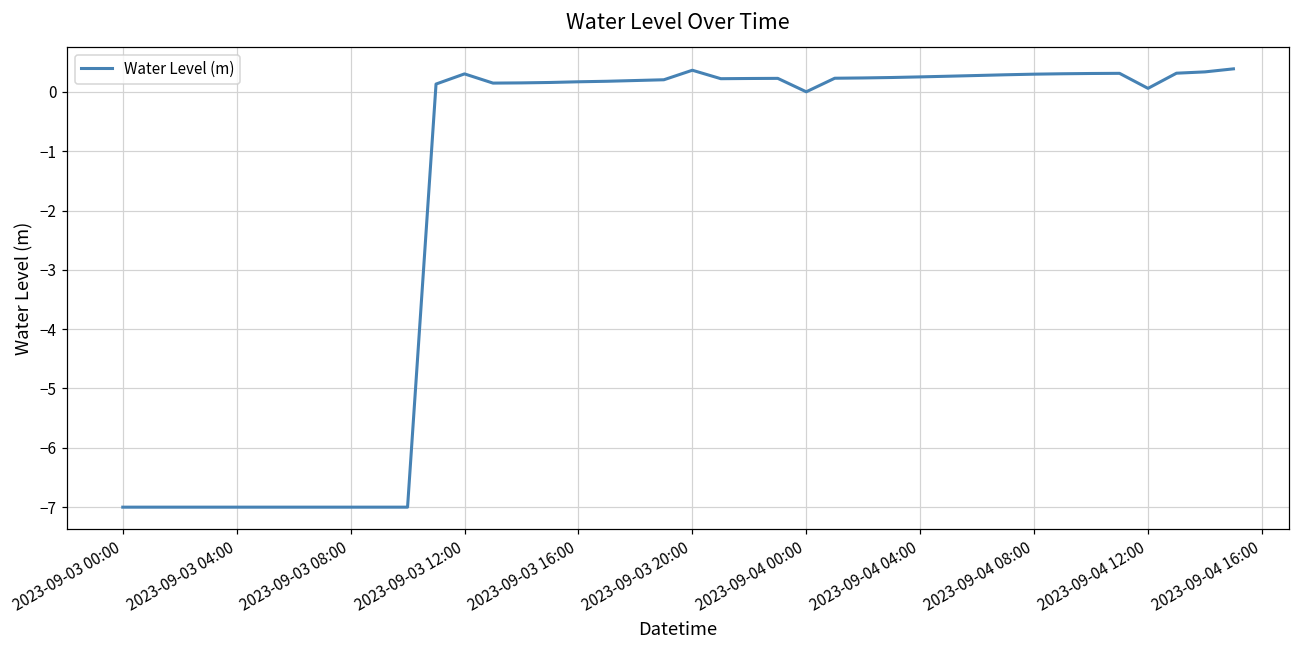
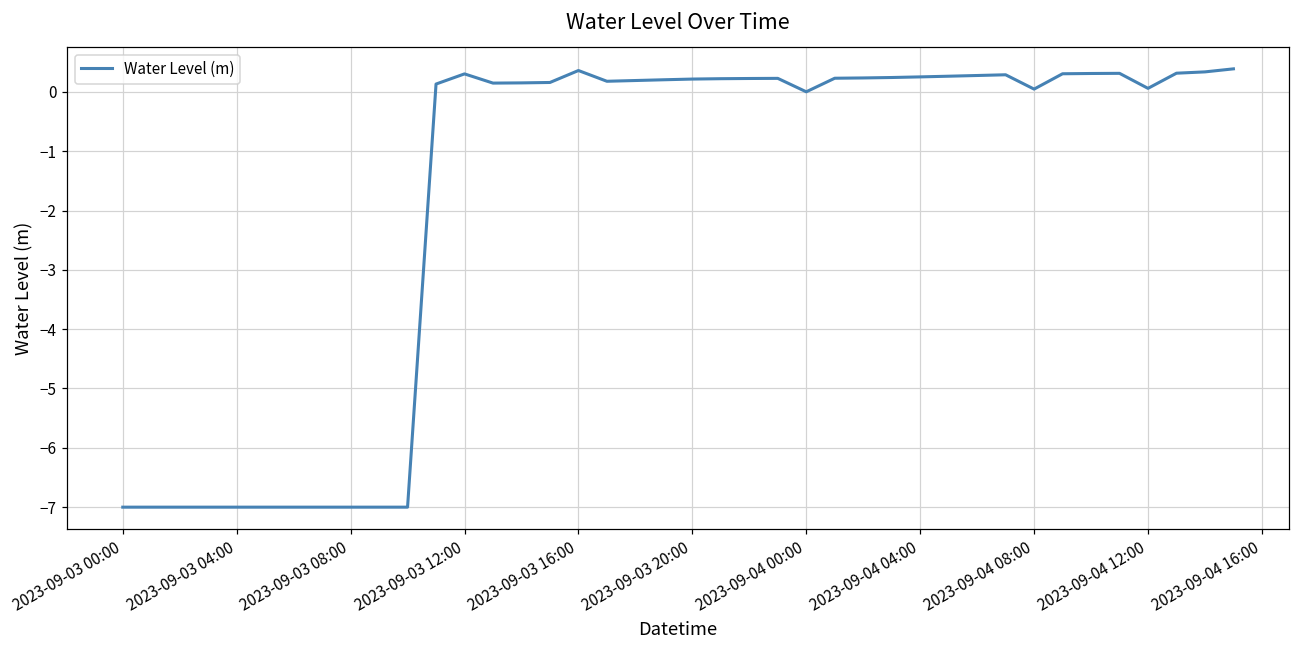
2023-09-03 16:00: 0.2 -> 0.4
2023-09-03 20:00: 0.4 -> 0.2
2023-09-04 08:00: 0.3 -> 0.0
